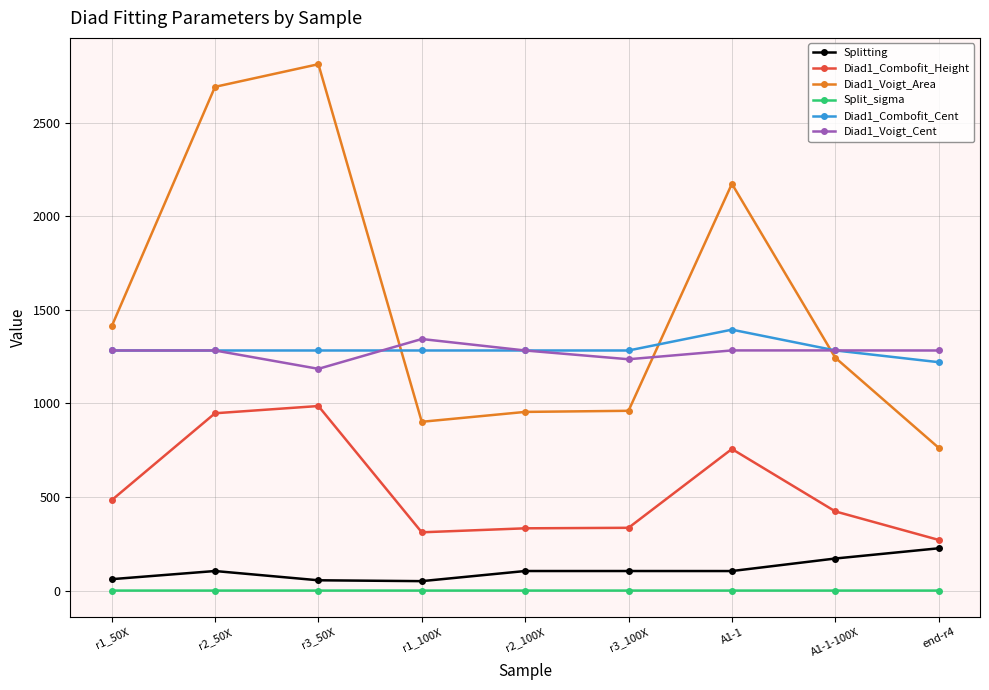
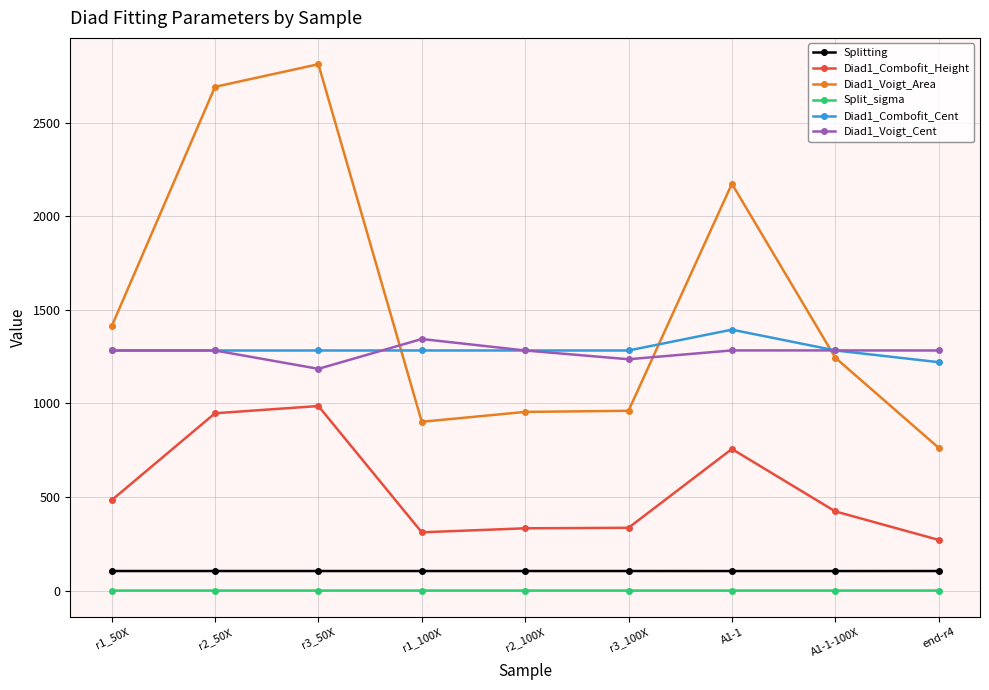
Splitting, r1_50X: 60 -> 100
Splitting, r3_50X: 50 -> 100
Splitting, r1_100X: 50 -> 100
Splitting, A1-1-100X: 170 -> 100
Splitting, end-r4: 230 -> 100
